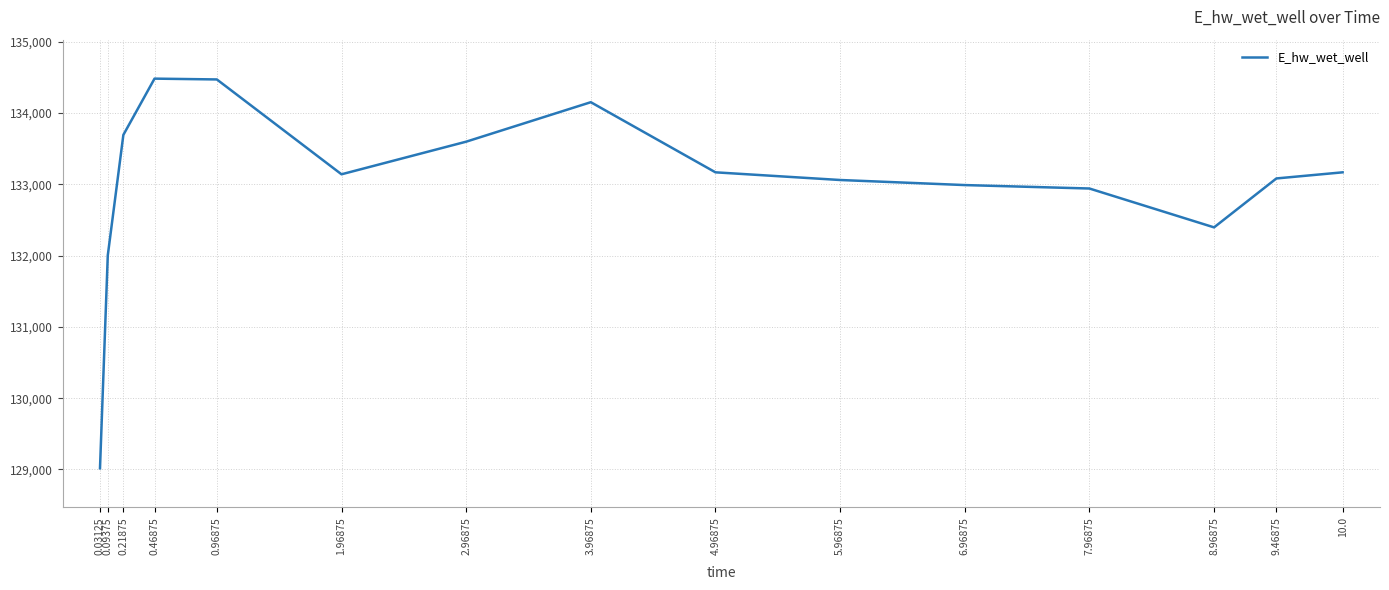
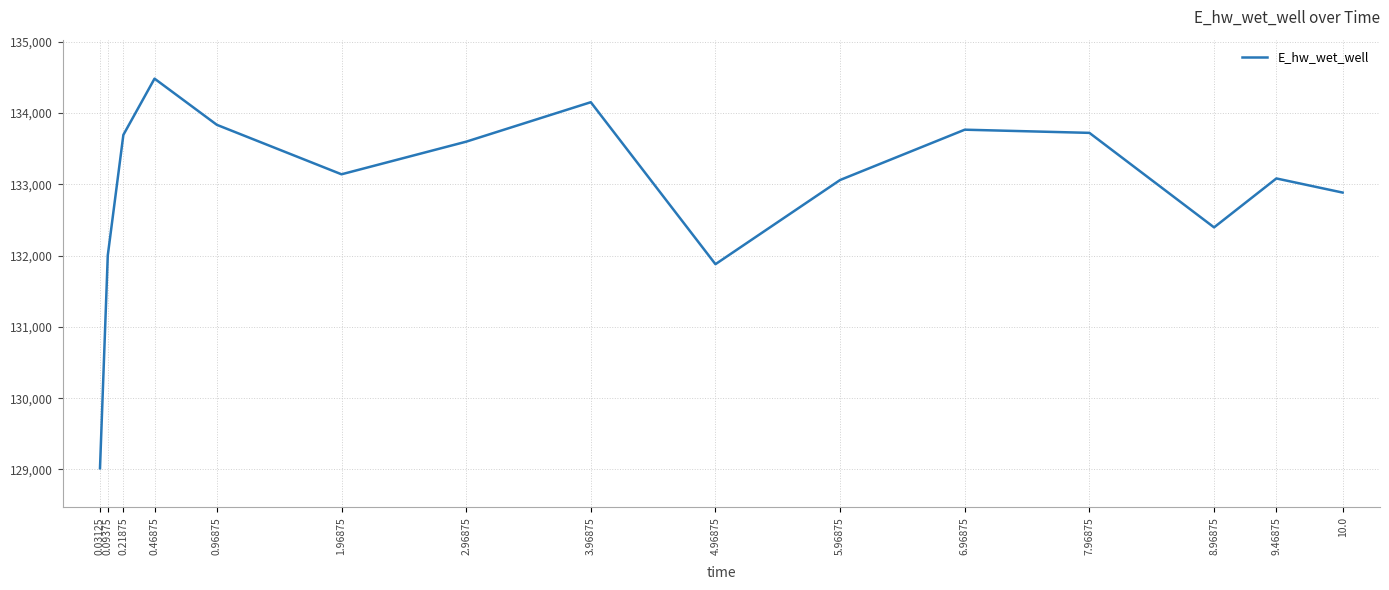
0.96875: 134,500 -> 133,800
4.96875: 133,200 -> 131,900
6.96875: 133,000 -> 133,800
7.96875: 132,900 -> 133,700
10.0: 133,200 -> 132,900
